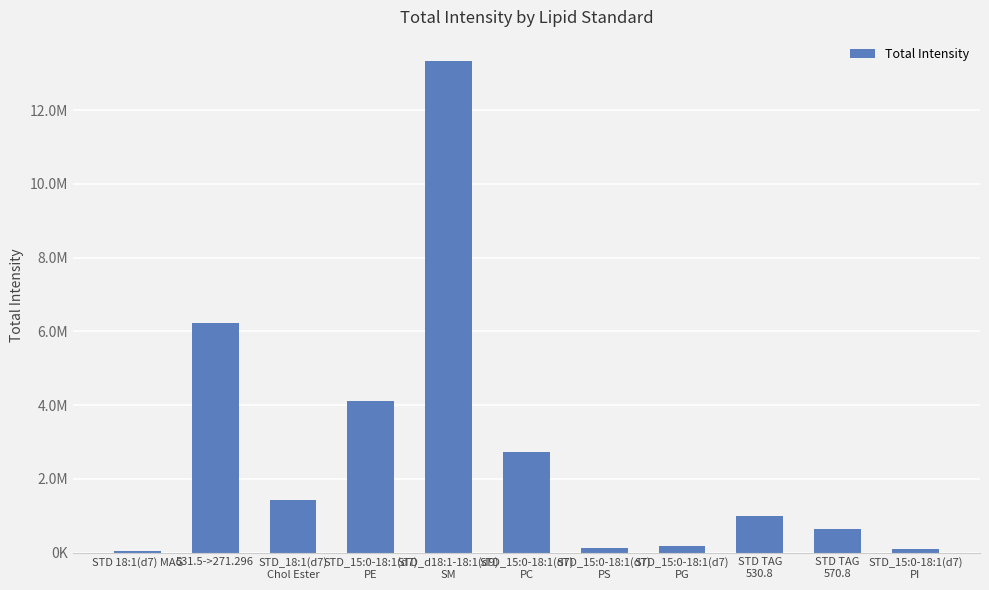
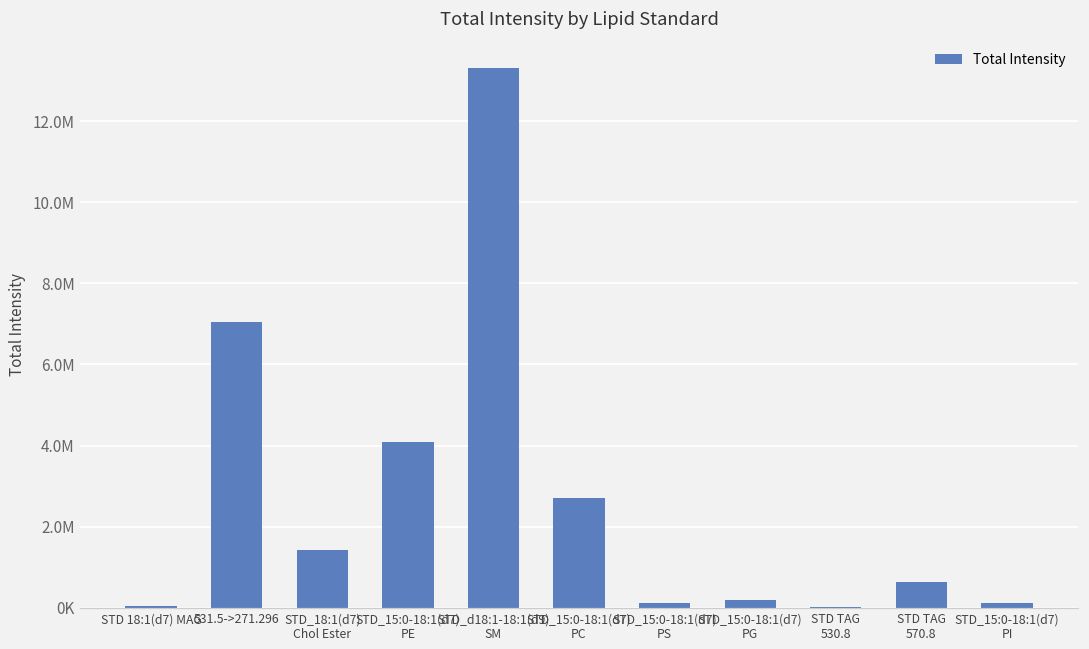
531.5->271.296: 6200000 -> 7000000
STD TAG 530.8: 1000000 -> 0
